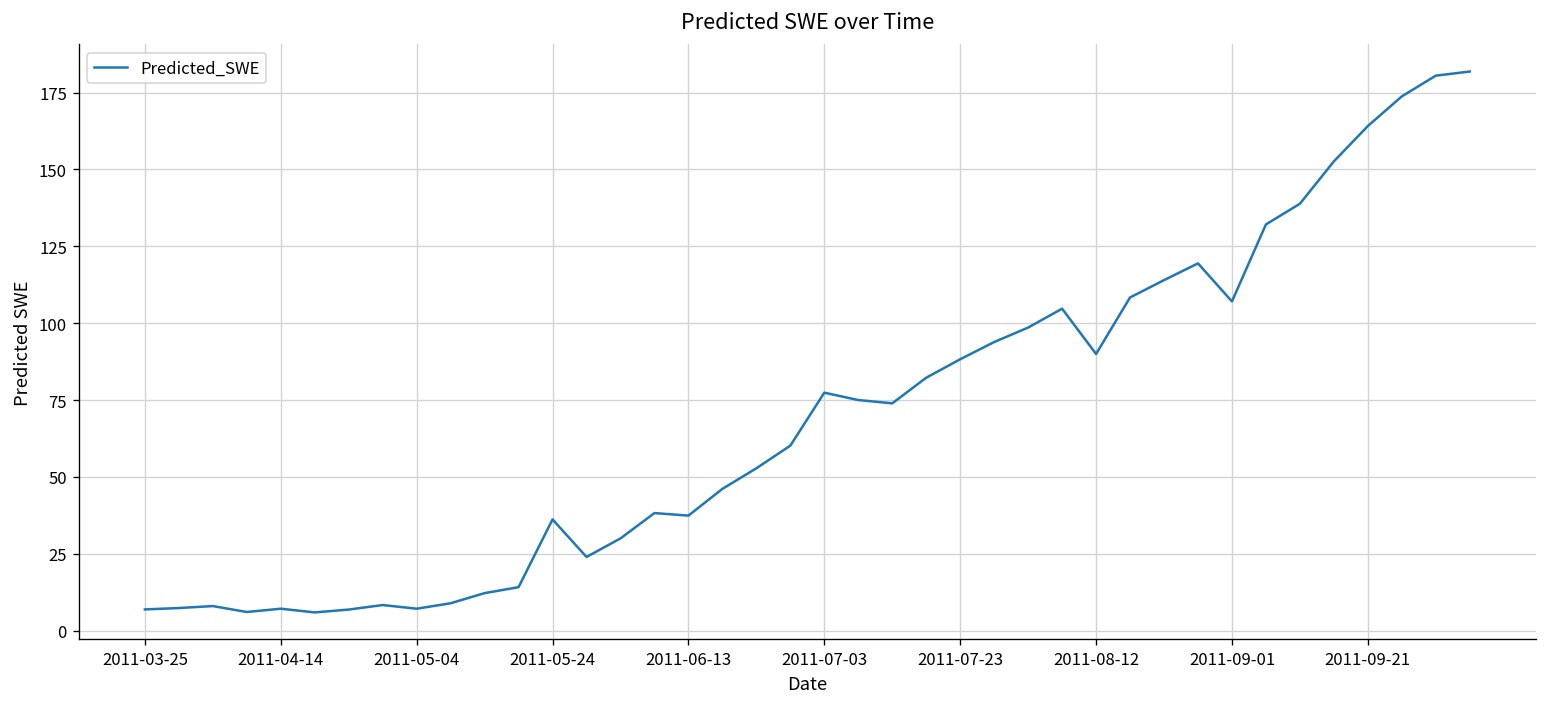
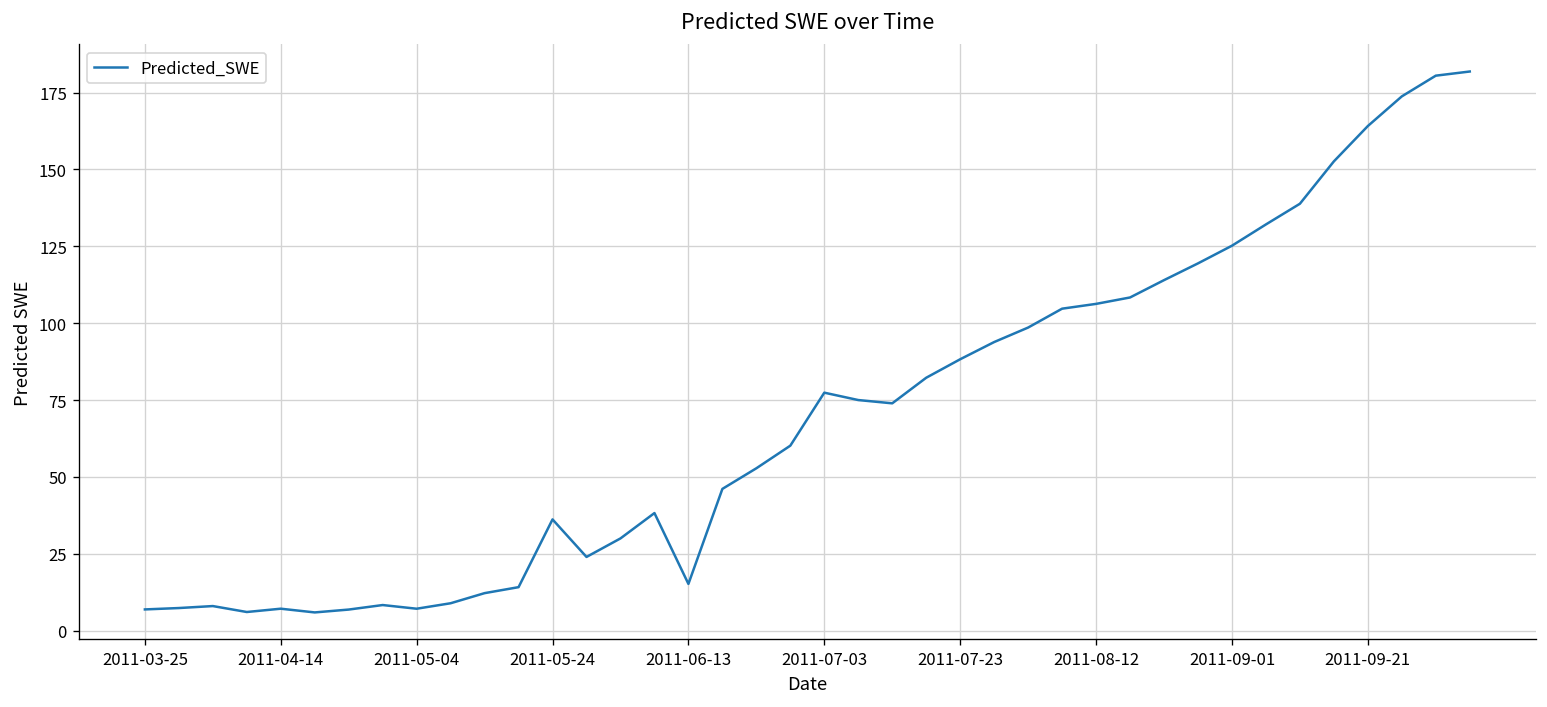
2011-06-13: 37 -> 15
2011-08-12: 90 -> 106
2011-09-01: 107 -> 125
